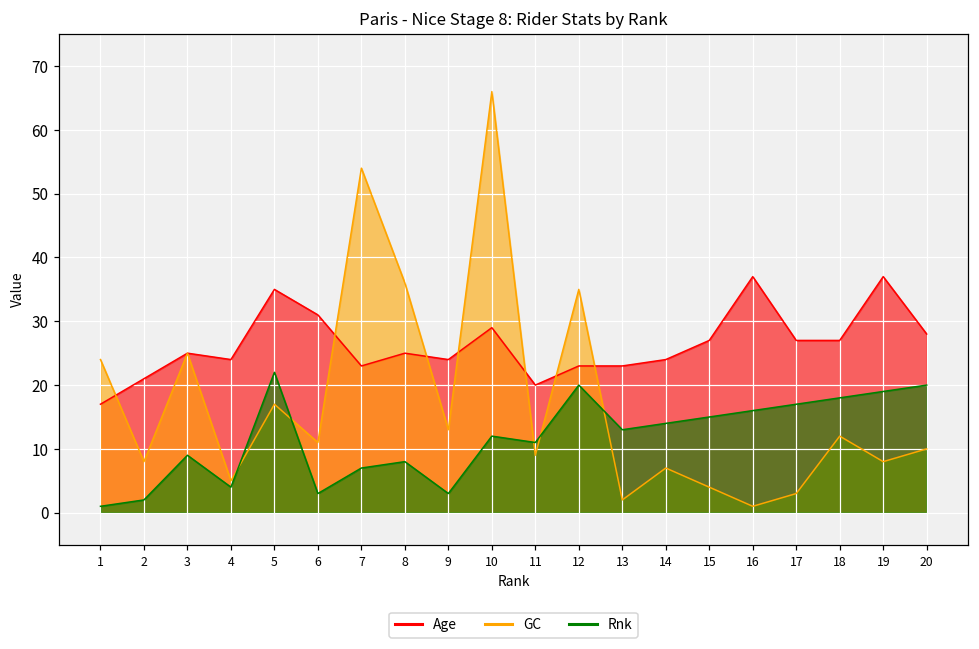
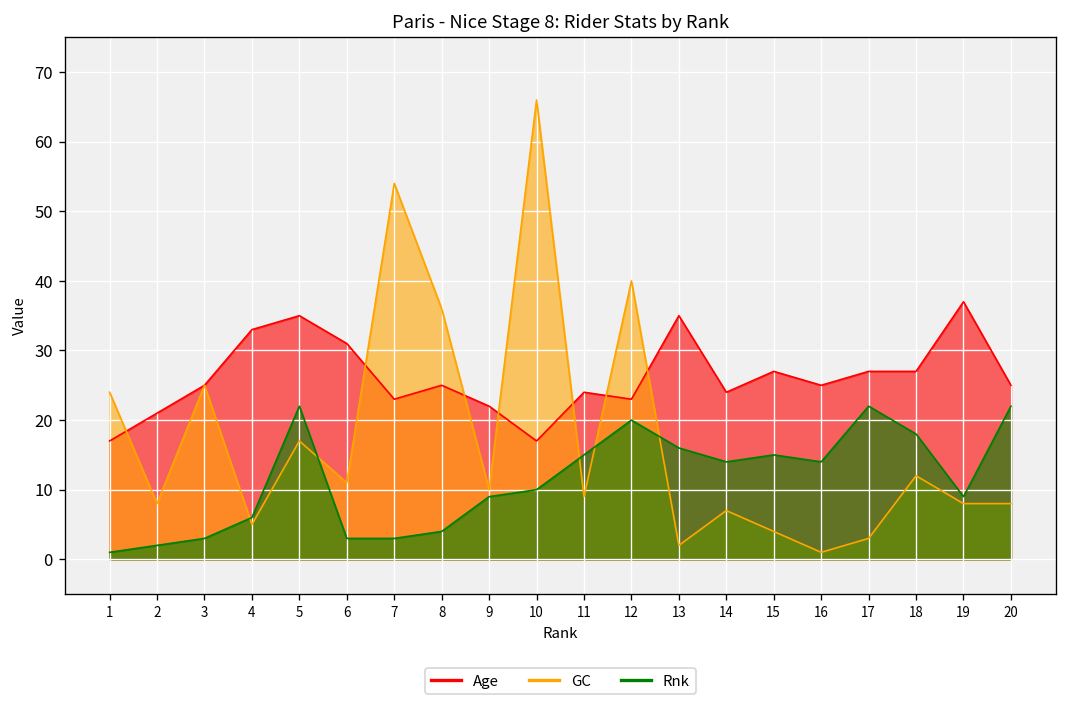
Rnk, 3: 9 -> 3
Age, 4: 24 -> 33
Rnk, 4: 4 -> 6
Rnk, 7: 7 -> 3
Rnk, 8: 8 -> 4
Age, 9: 24 -> 22
GC, 9: 13 -> 10
Rnk, 9: 3 -> 9
Age, 10: 29 -> 17
Rnk, 10: 12 -> 10
Age, 11: 20 -> 24
Rnk, 11: 11 -> 15
GC, 12: 35 -> 40
Age, 13: 23 -> 35
Rnk, 13: 13 -> 16
Age, 16: 37 -> 25
Rnk, 16: 16 -> 14
Rnk, 17: 17 -> 22
Rnk, 19: 19 -> 9
Age, 20: 28 -> 25
GC, 20: 10 -> 8
Rnk, 20: 20 -> 22
